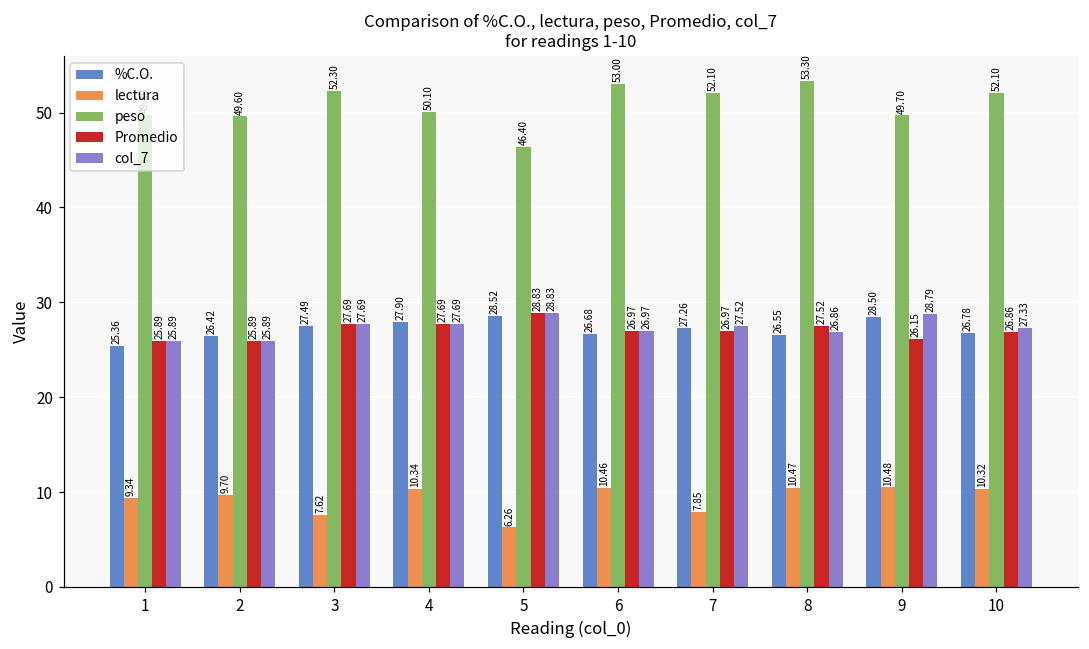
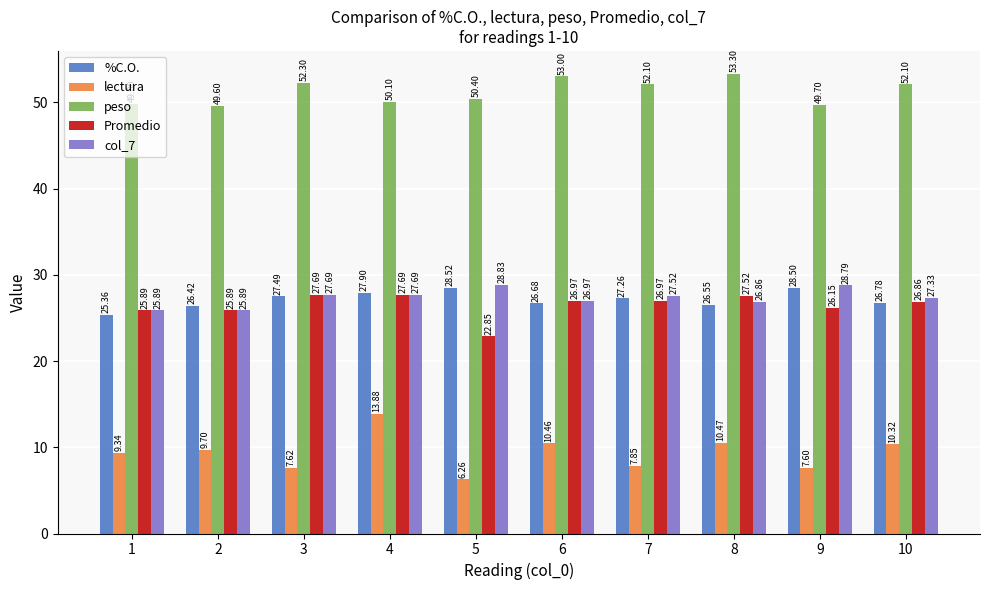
lectura, 4: 10.34 -> 13.88
peso, 5: 46.40 -> 50.40
Promedio, 5: 28.83 -> 22.85
lectura, 9: 10.48 -> 7.60
